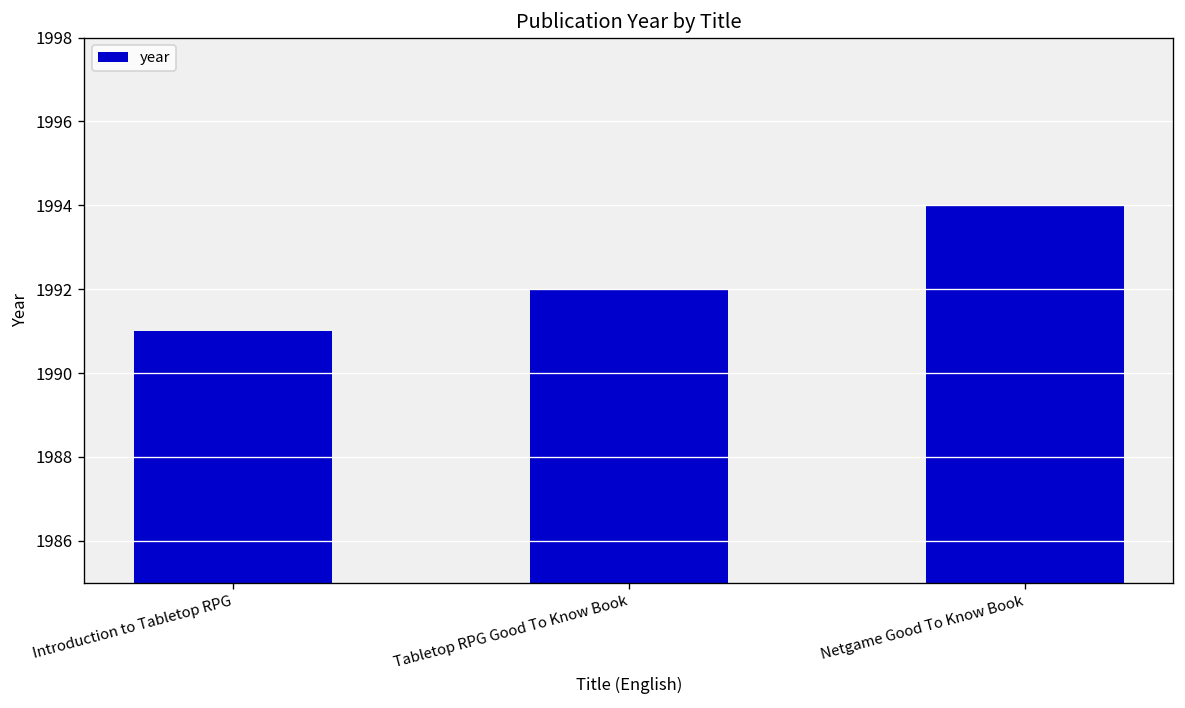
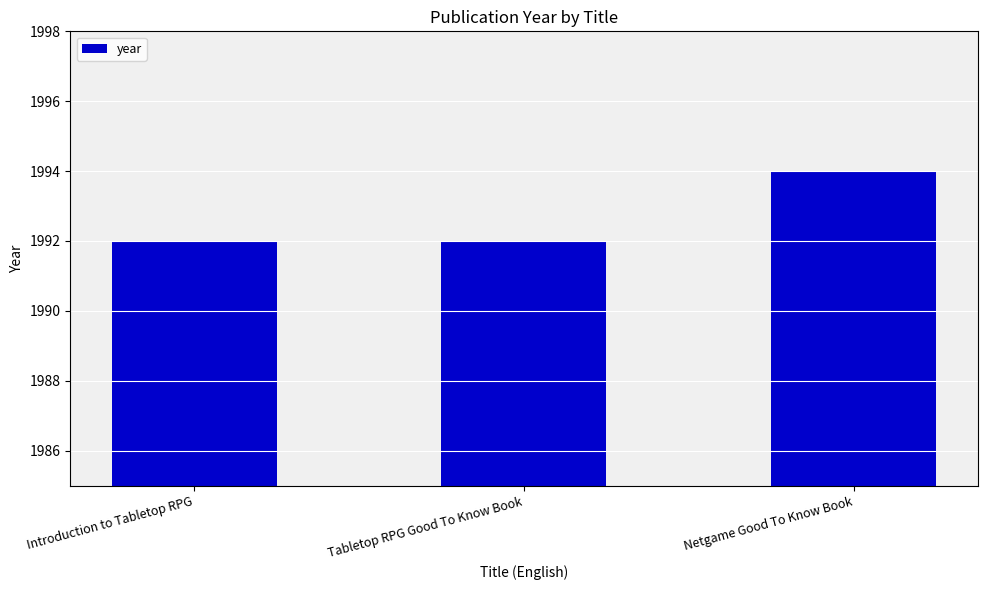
Introduction to Tabletop RPG: 1991 -> 1992
